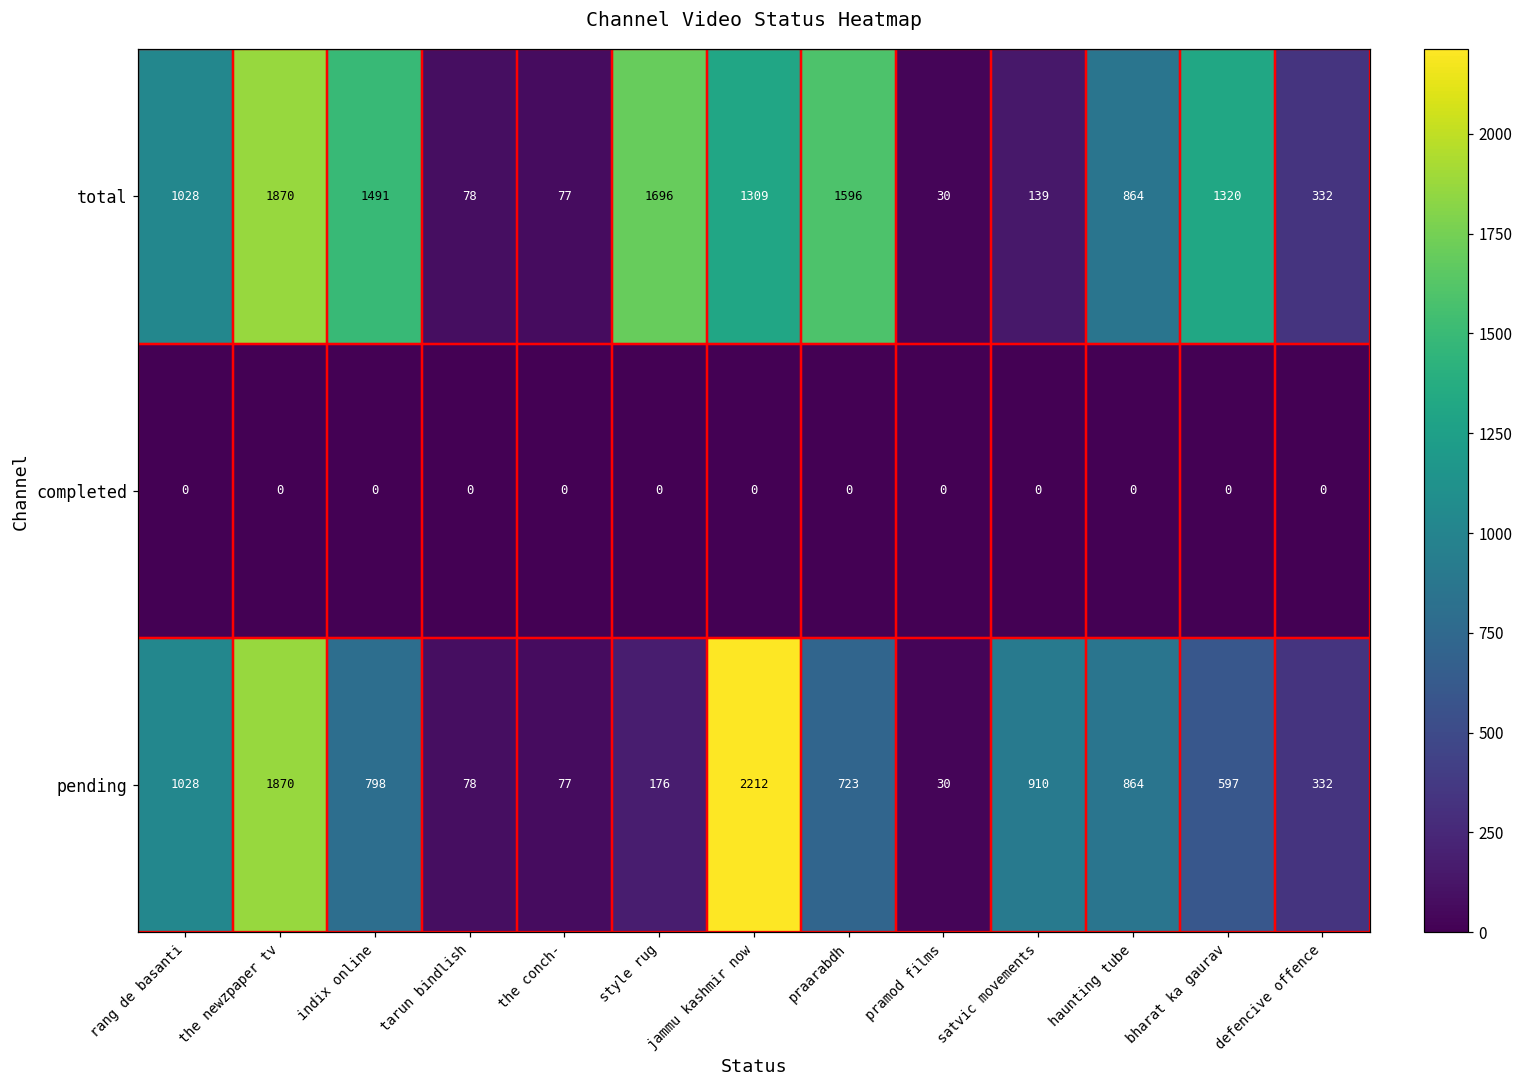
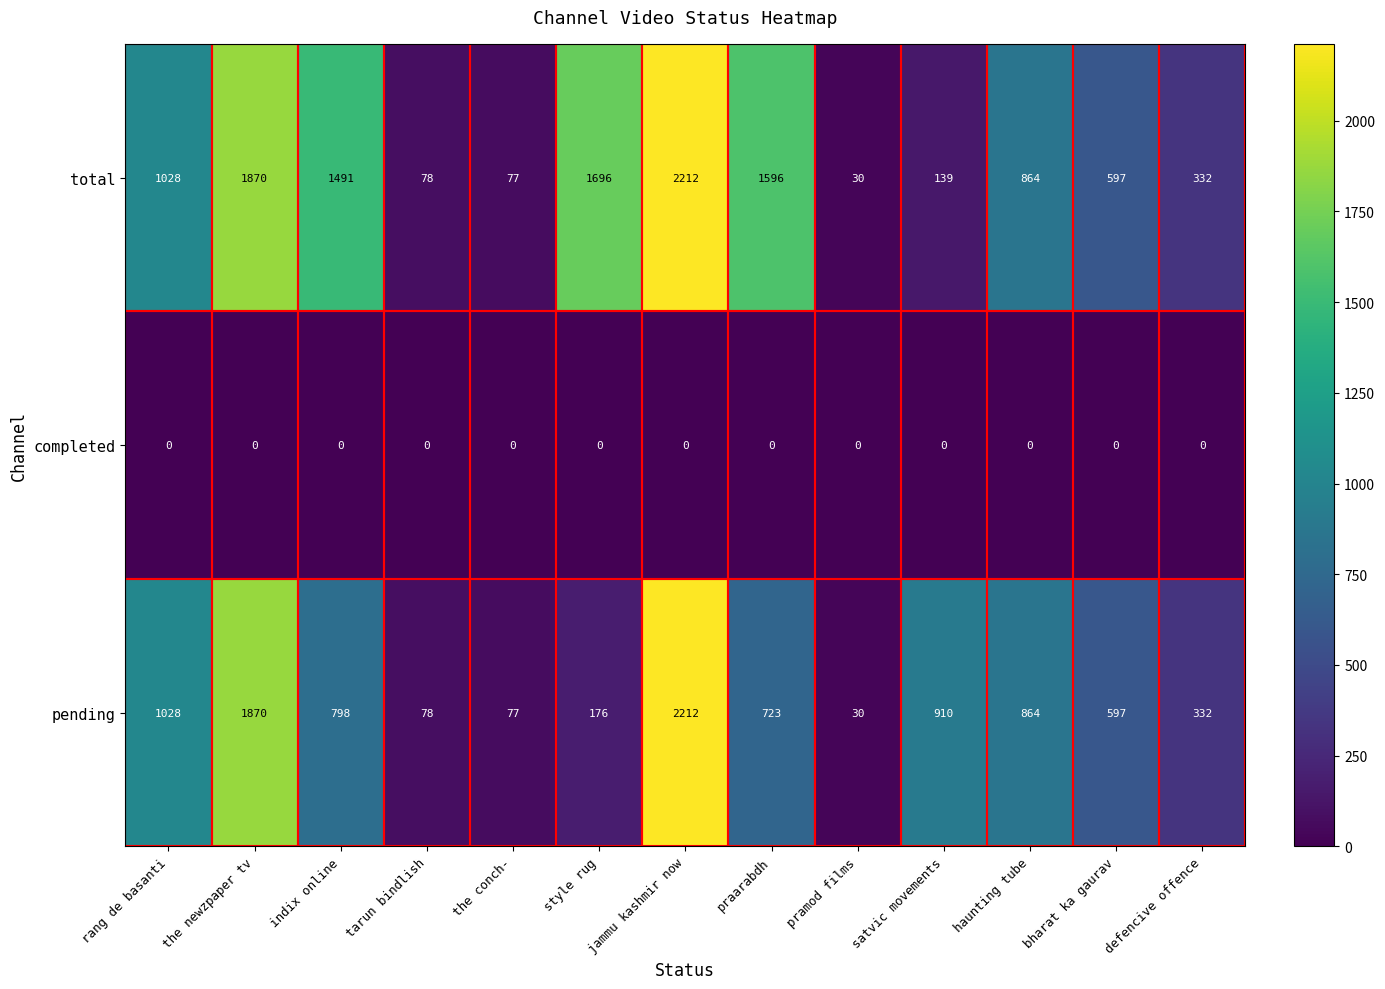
total, jammu kashmir now: 1309 -> 2212
total, bharat ka gaurav: 1320 -> 597
